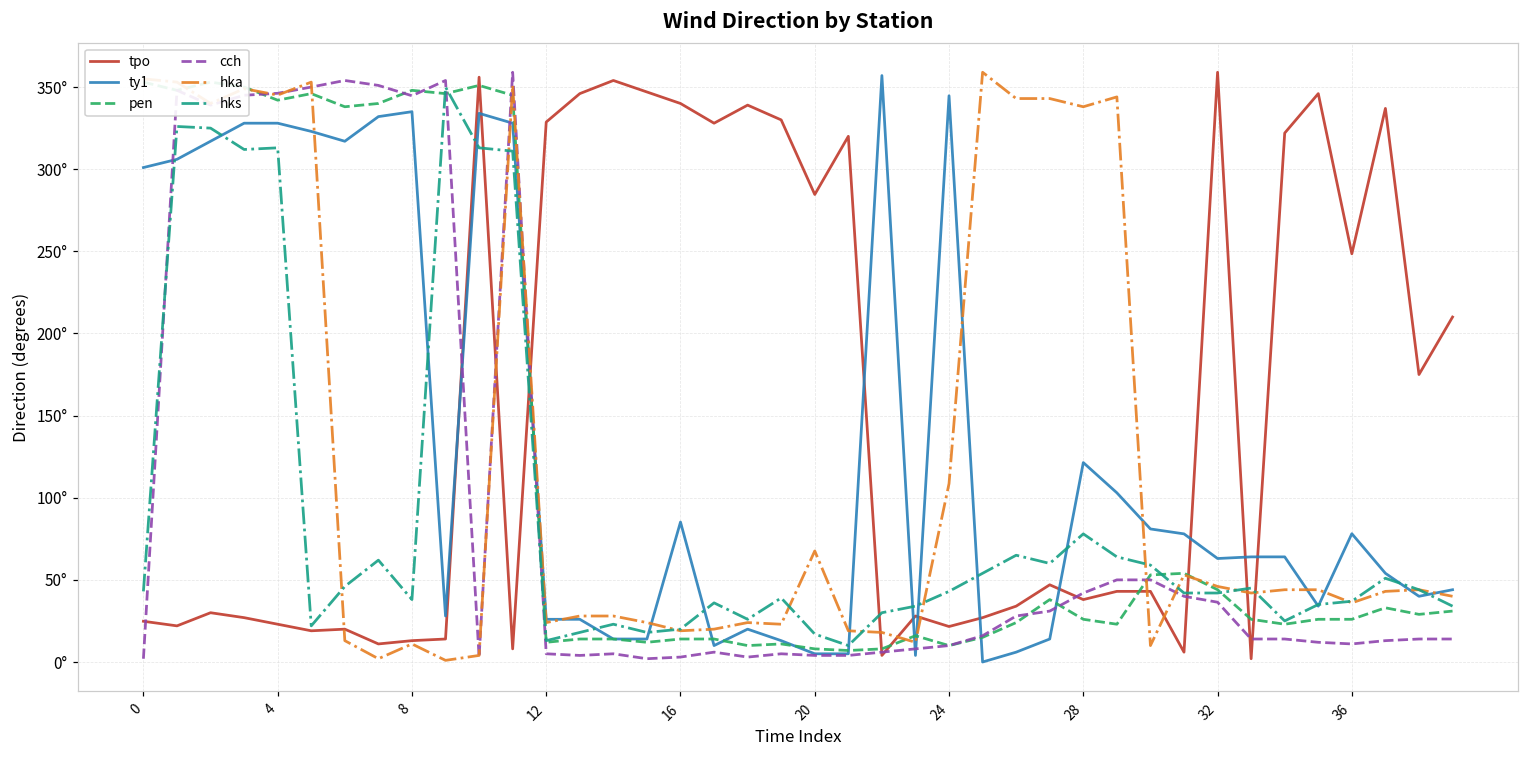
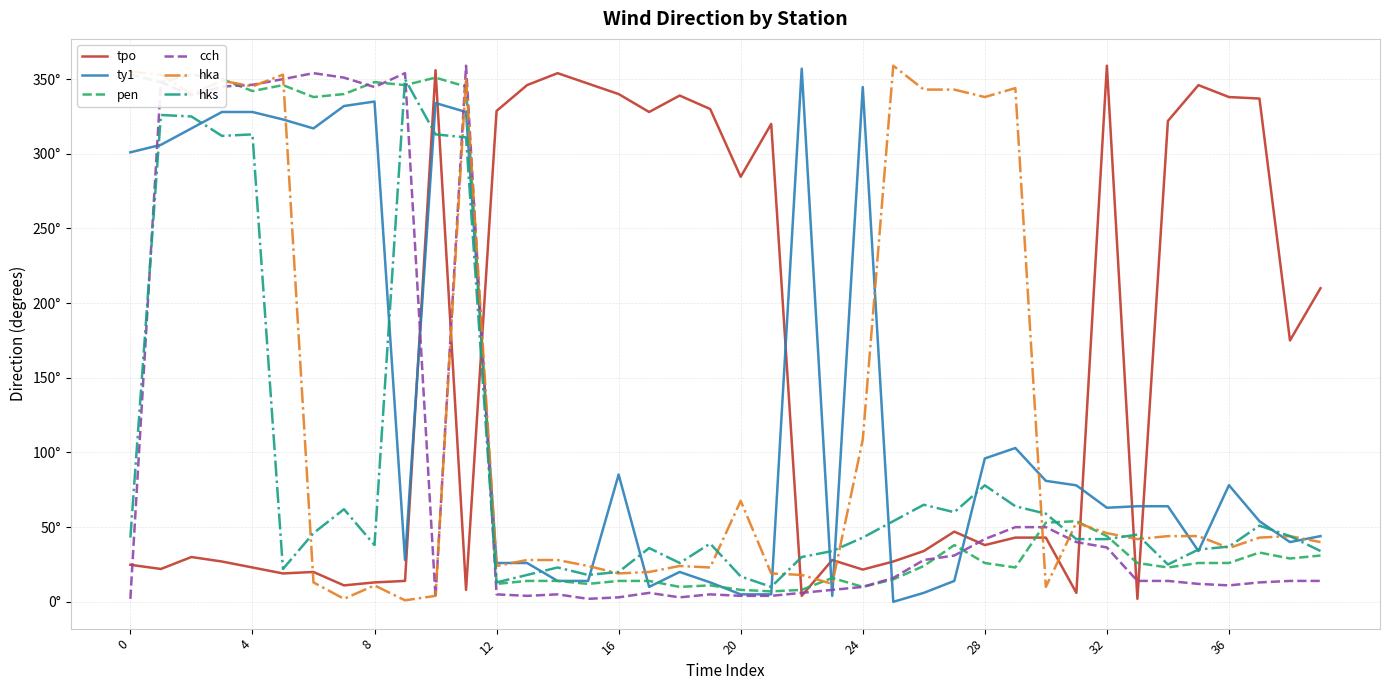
ty1, 28: 121° -> 96°
tpo, 36: 249° -> 338°
